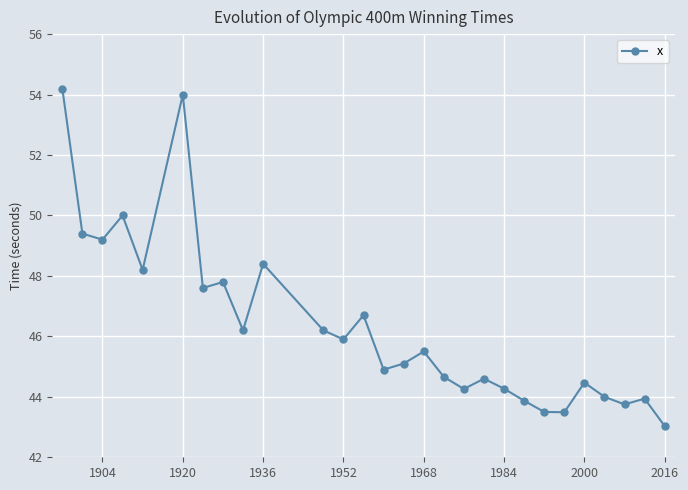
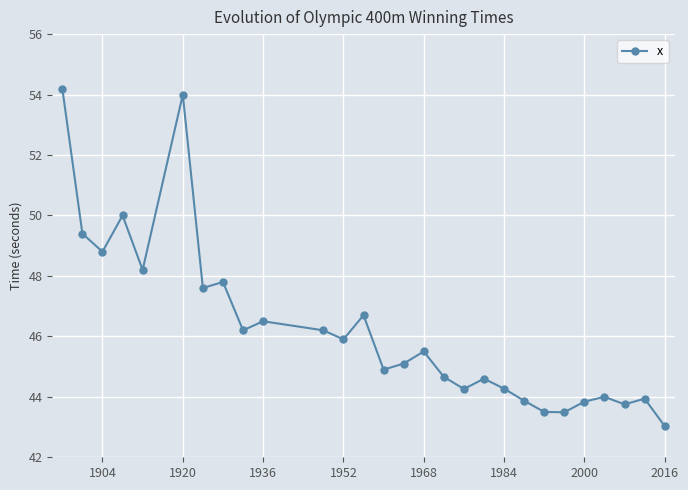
1904: 49.2 -> 48.8
1936: 48.4 -> 46.5
2000: 44.5 -> 43.8
